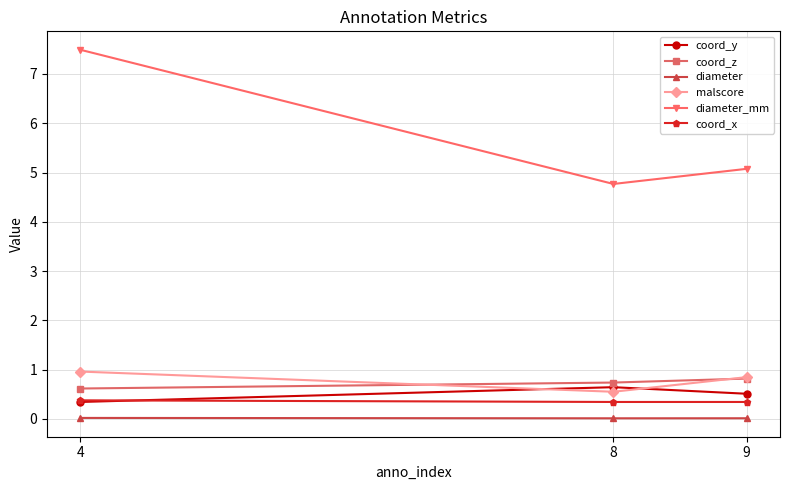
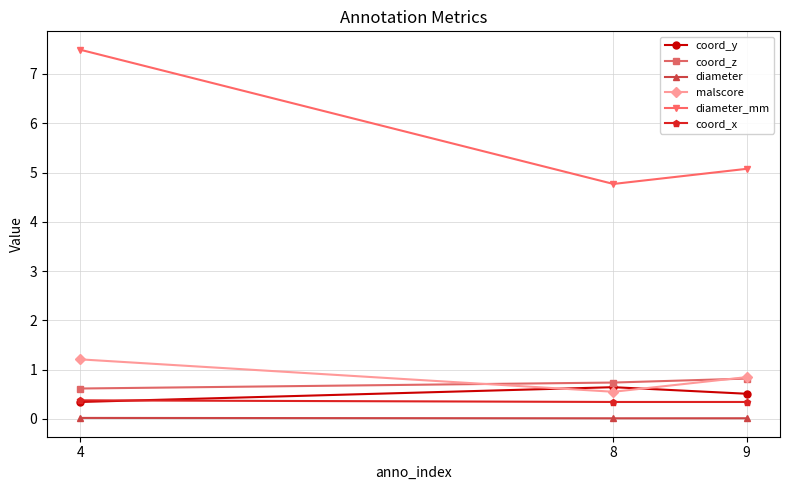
malscore, 4: 1.0 -> 1.2
